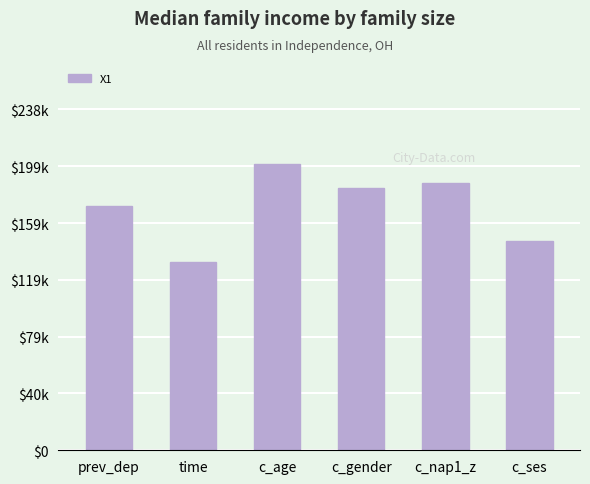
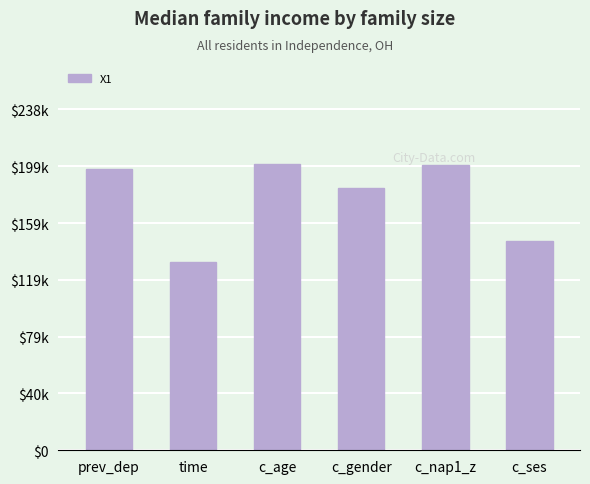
prev_dep: $171000 -> $196000
c_nap1_z: $187000 -> $199000
